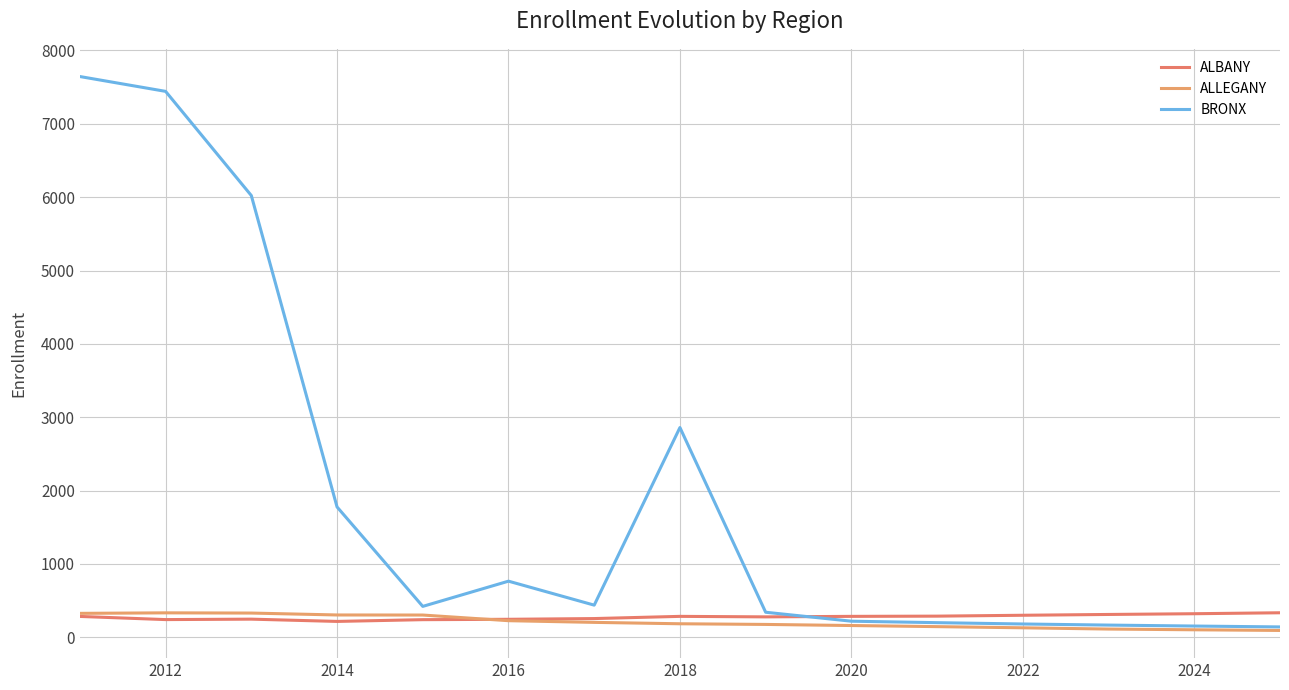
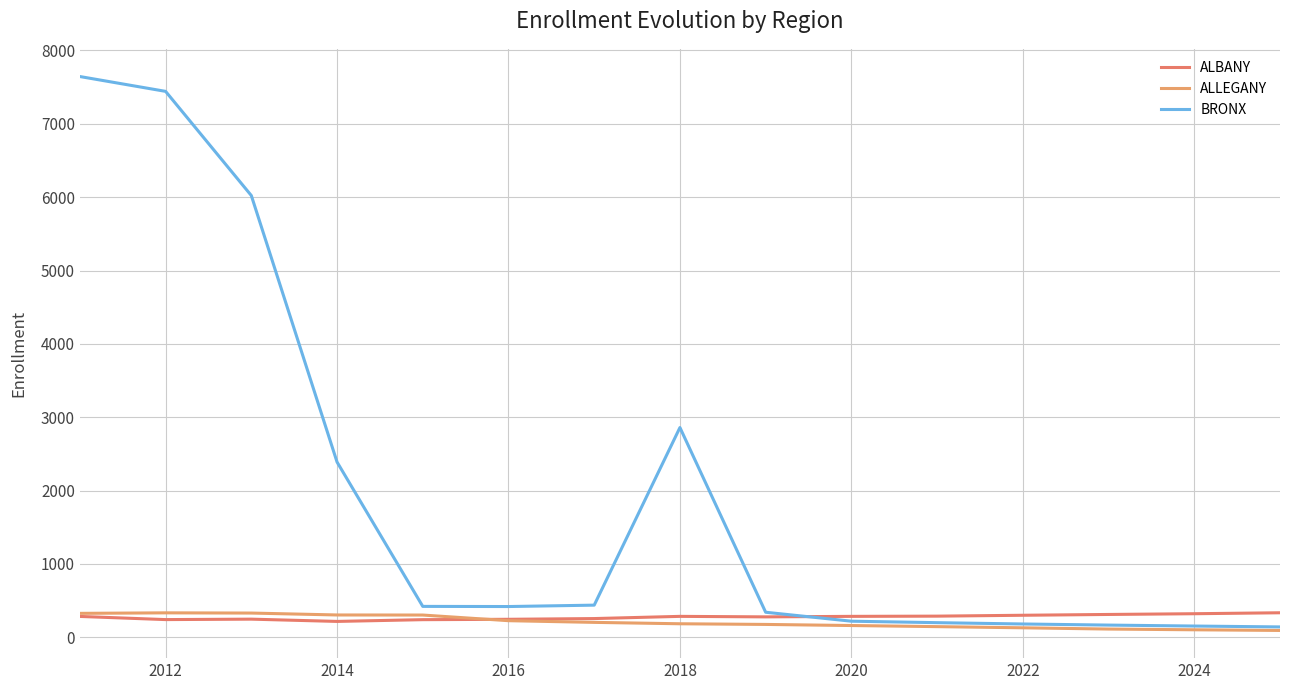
BRONX, 2014: 1800 -> 2400
BRONX, 2016: 800 -> 400
